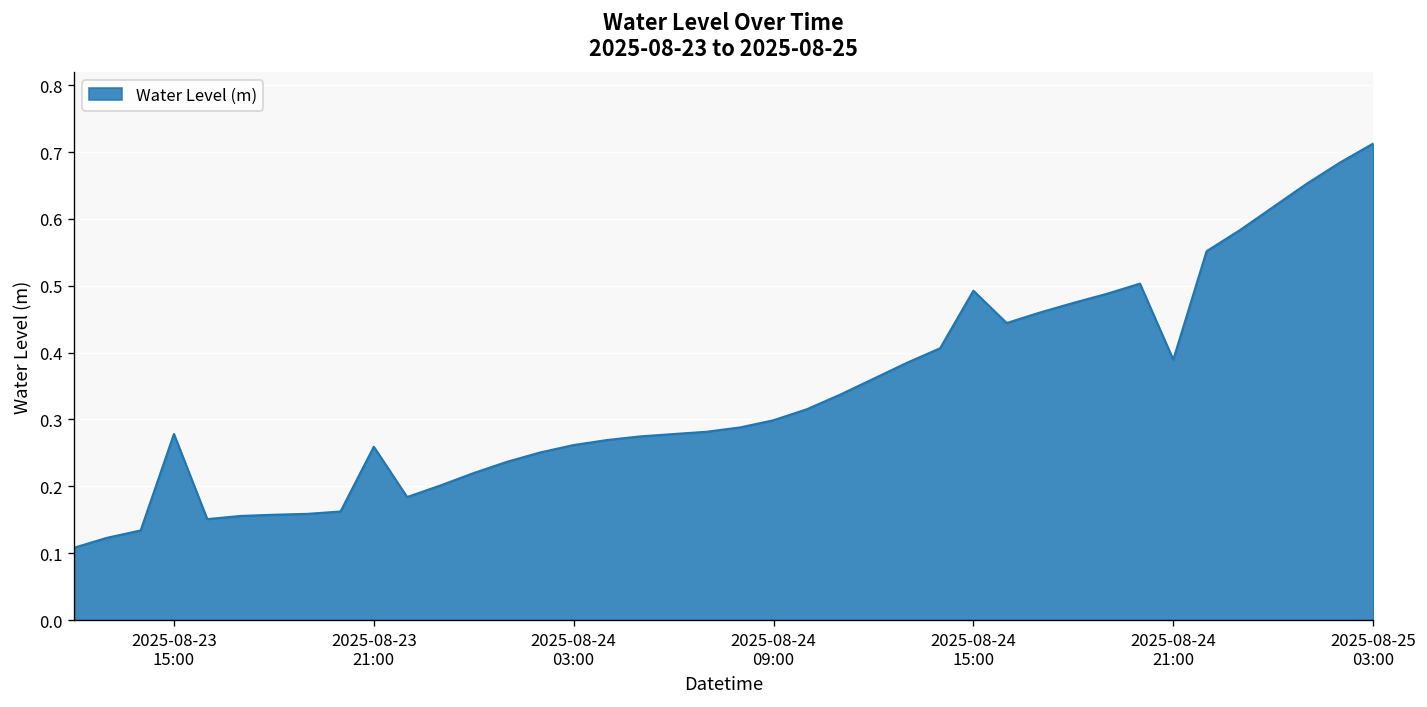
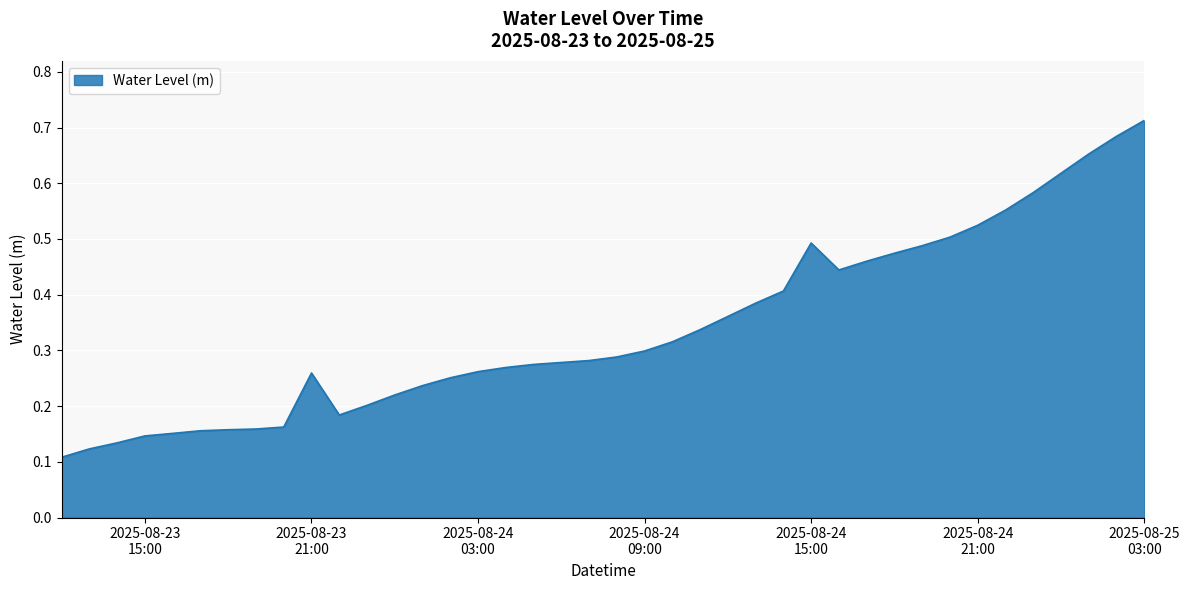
2025-08-23 15:00: 0.28 -> 0.15
2025-08-24 21:00: 0.39 -> 0.52
